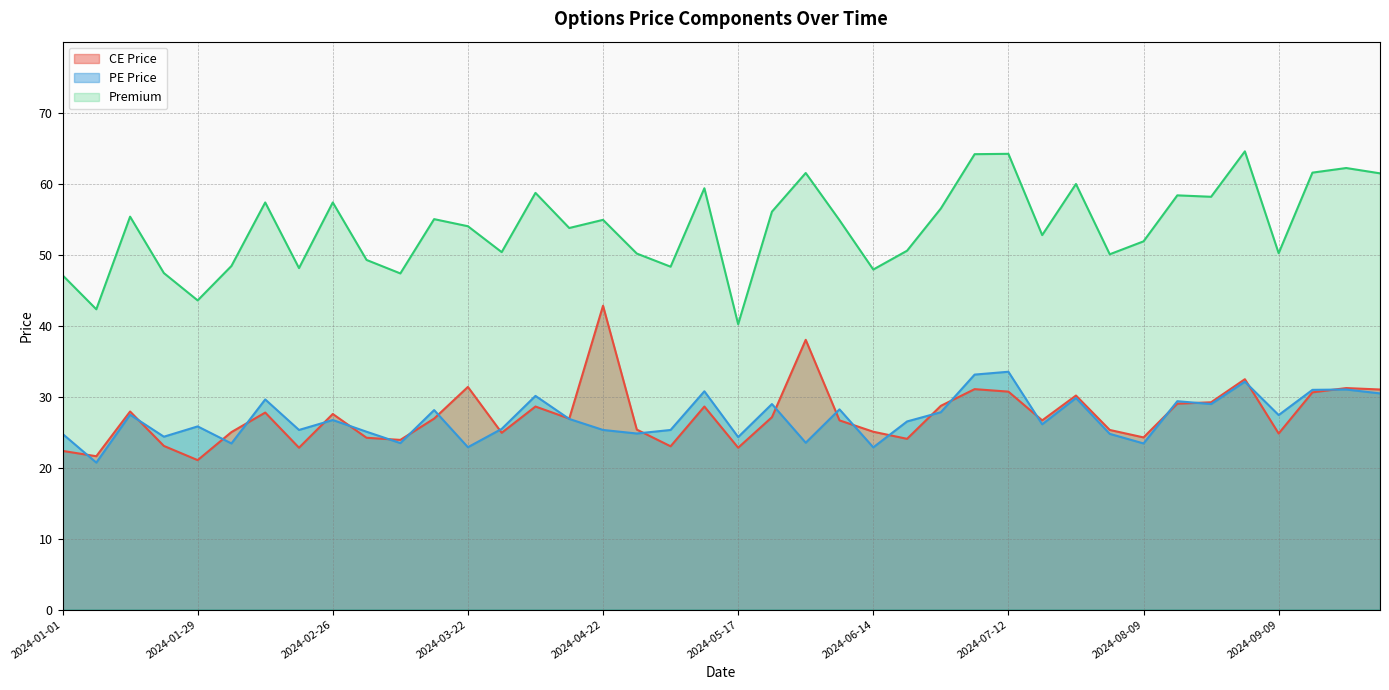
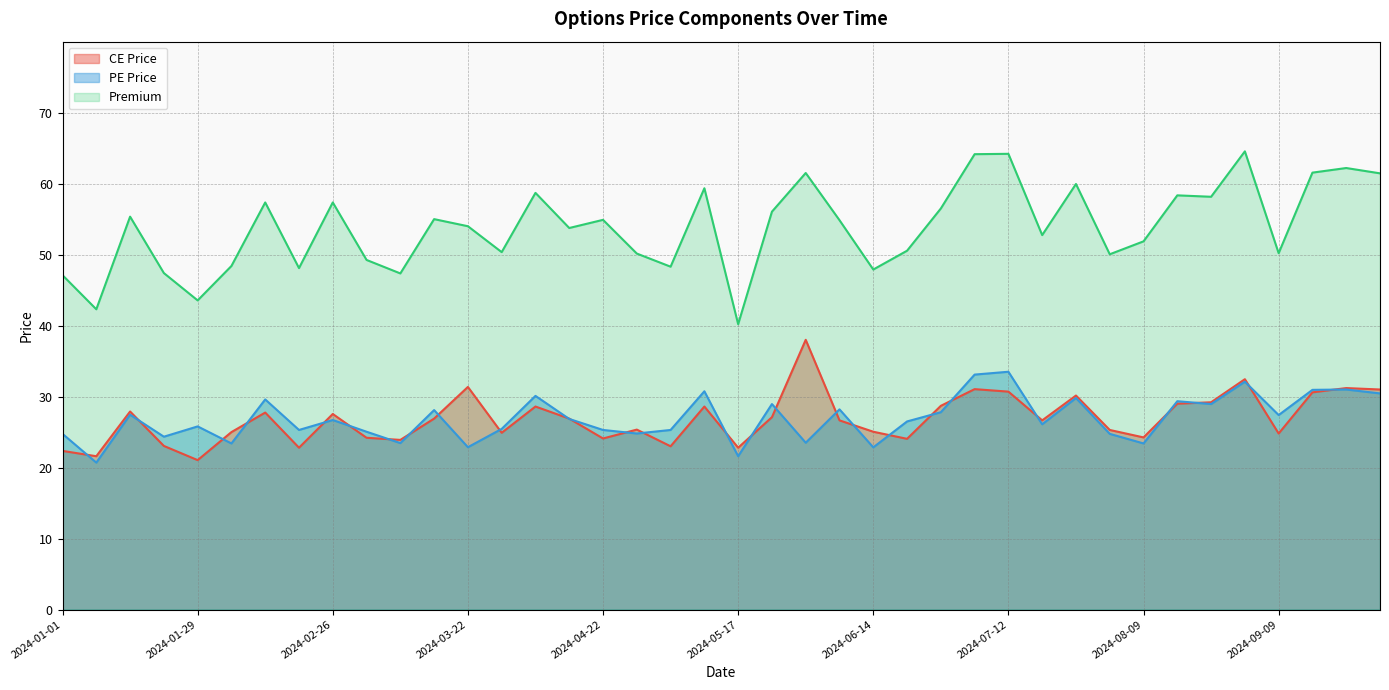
CE Price, 2024-04-22: 43 -> 24
PE Price, 2024-05-17: 24 -> 22
